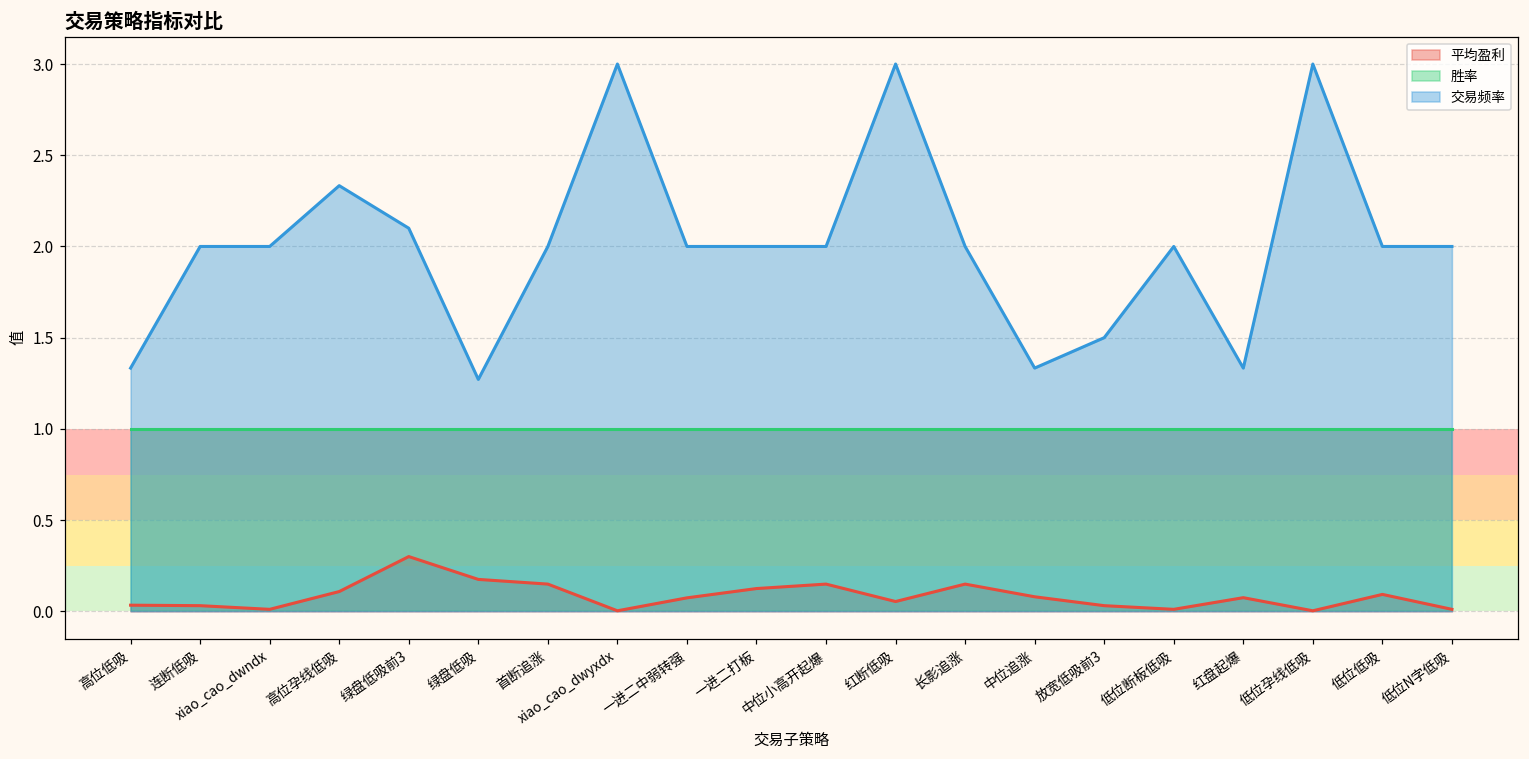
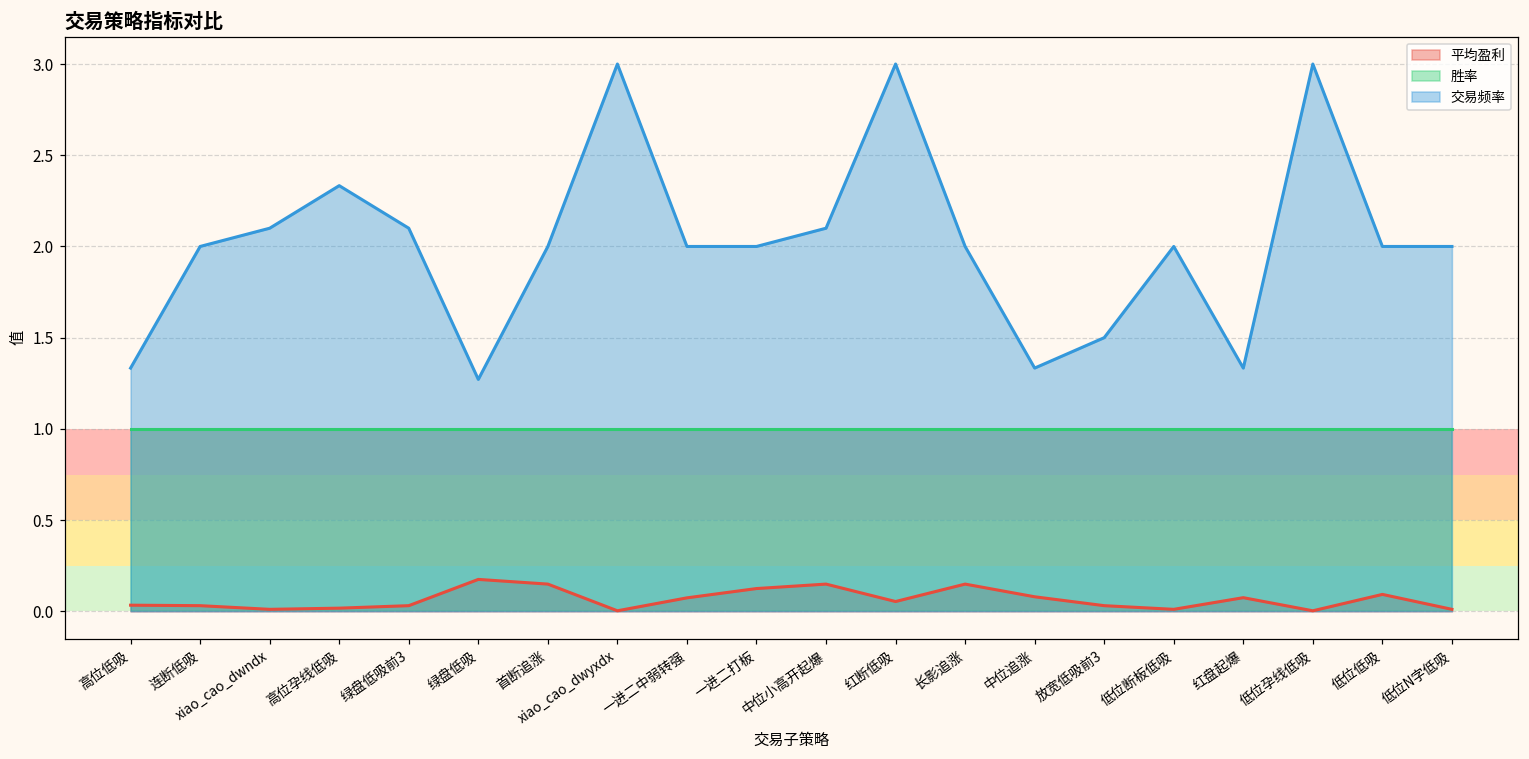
交易频率, xiao_cao_dwndx: 2.0 -> 2.1
平均盈利, 高位孕线低吸: 0.11 -> 0.02
平均盈利, 绿盘低吸前3: 0.30 -> 0.03
交易频率, 中位小高开起爆: 2.0 -> 2.1
